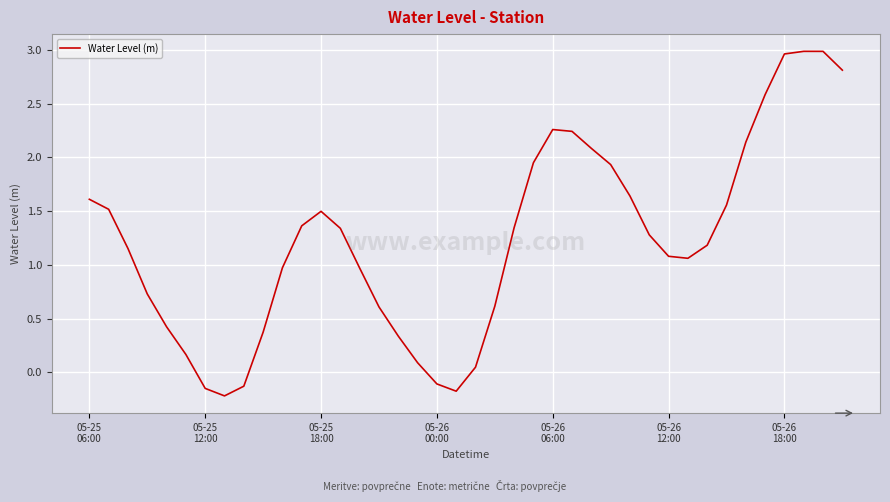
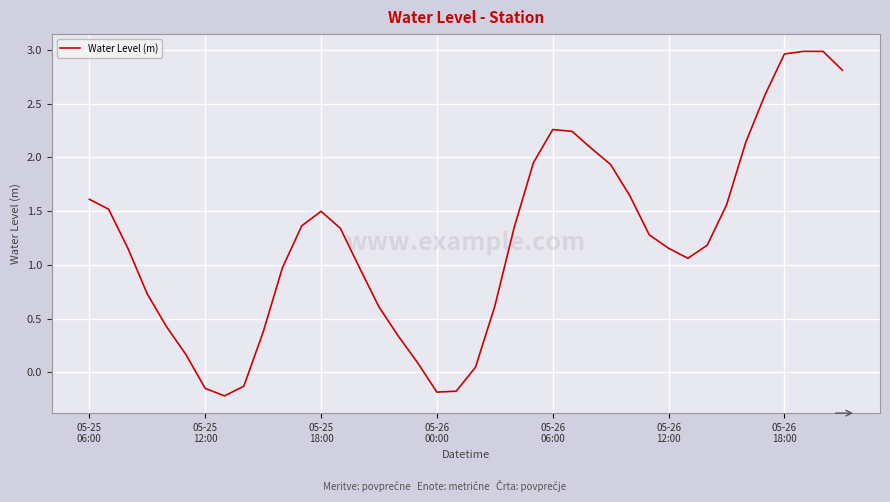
05-26 00:00: -0.11 -> -0.18
05-26 12:00: 1.08 -> 1.16
